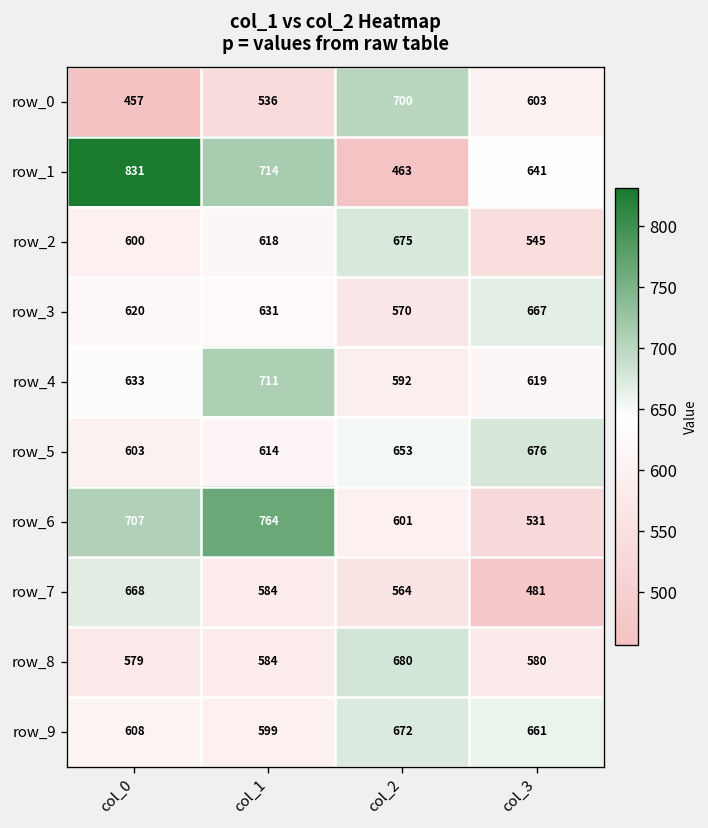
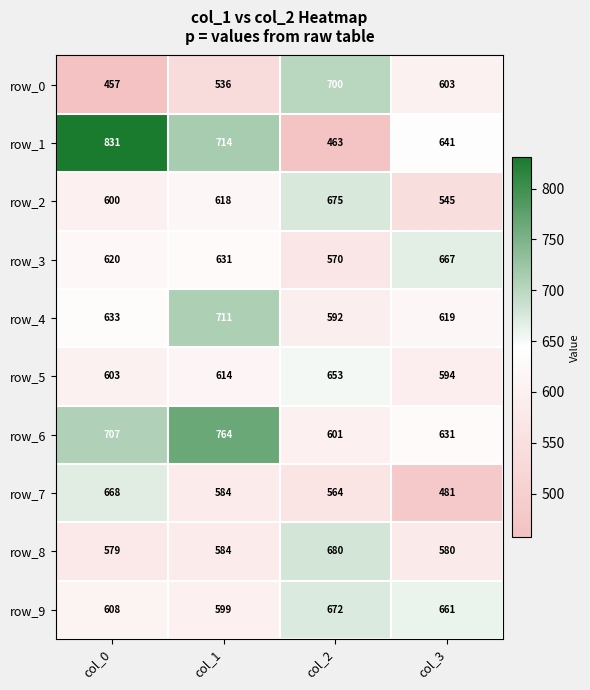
row_5, col_3: 676 -> 594
row_6, col_3: 531 -> 631
